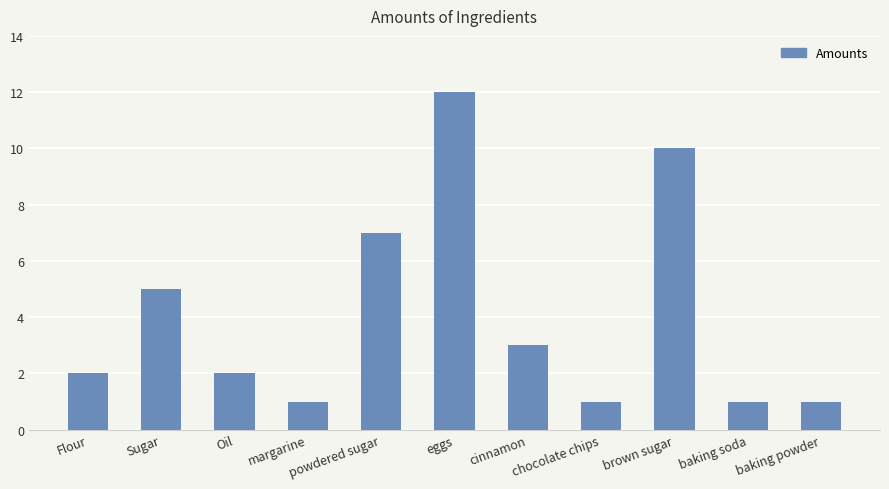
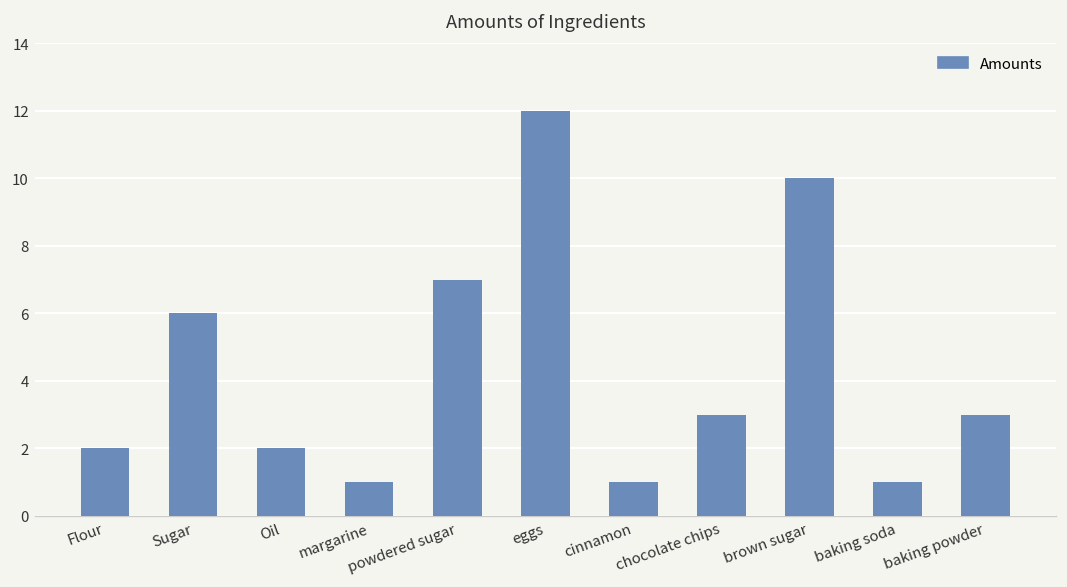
Sugar: 5 -> 6
cinnamon: 3 -> 1
chocolate chips: 1 -> 3
baking powder: 1 -> 3
